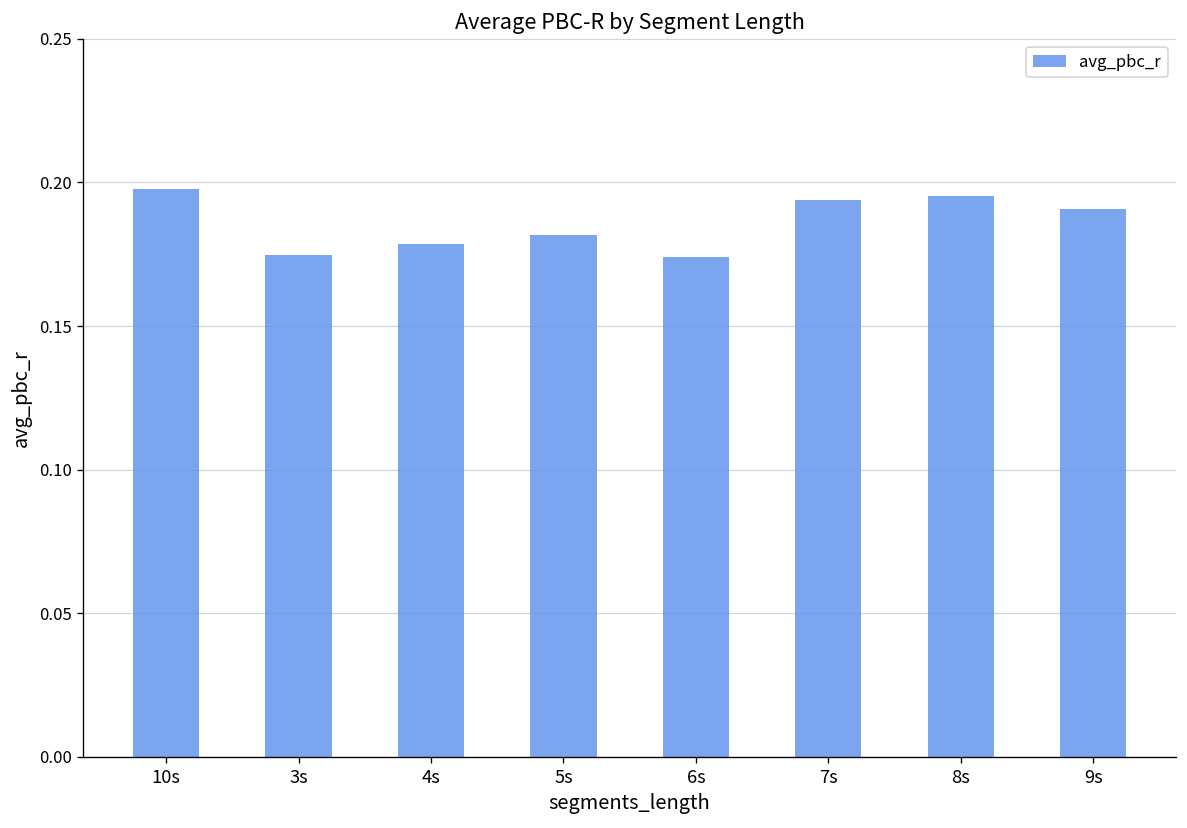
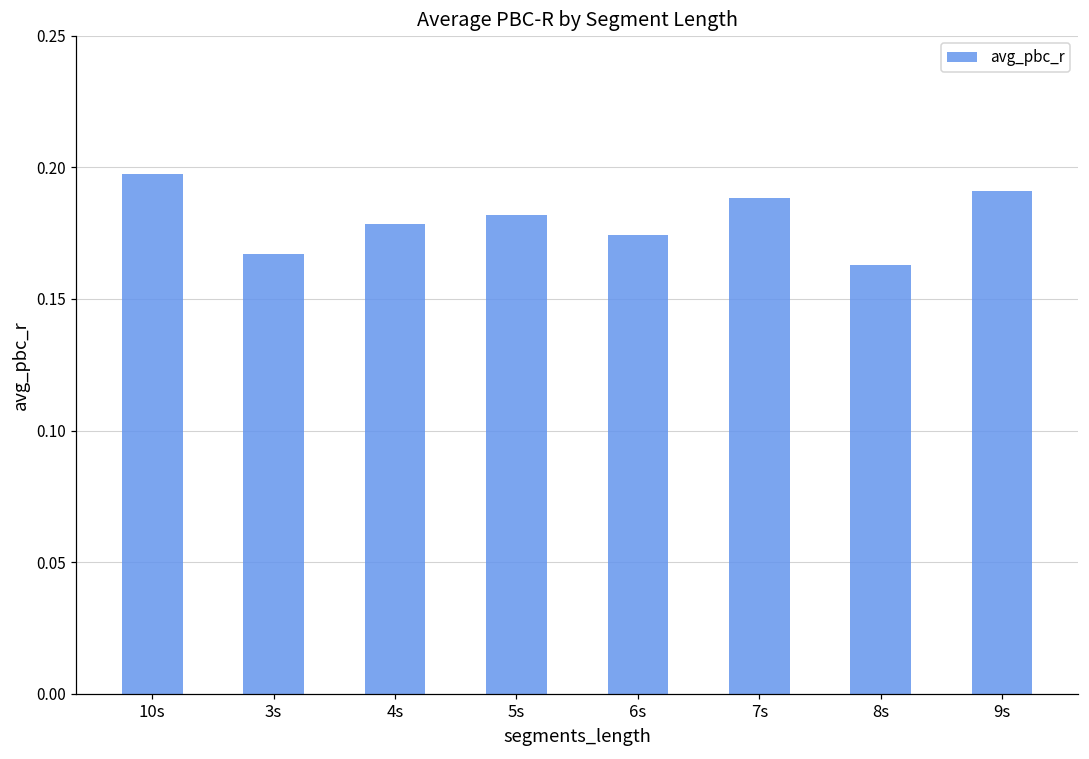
3s: 0.175 -> 0.167
7s: 0.194 -> 0.188
8s: 0.195 -> 0.163
